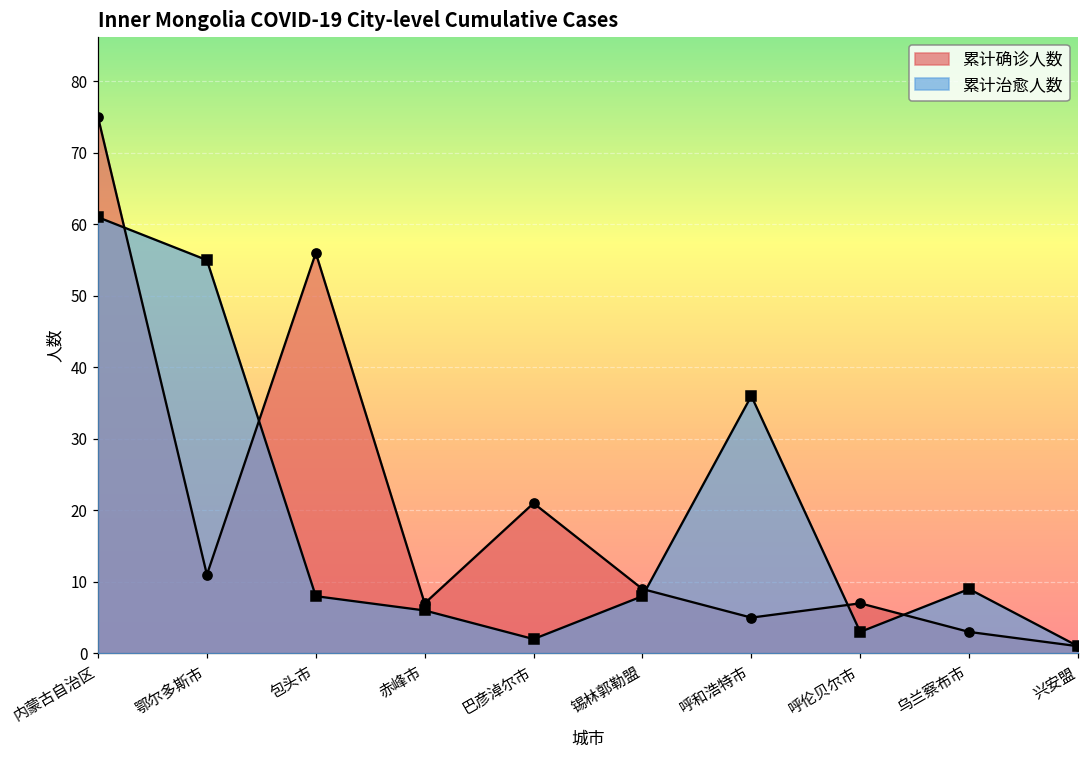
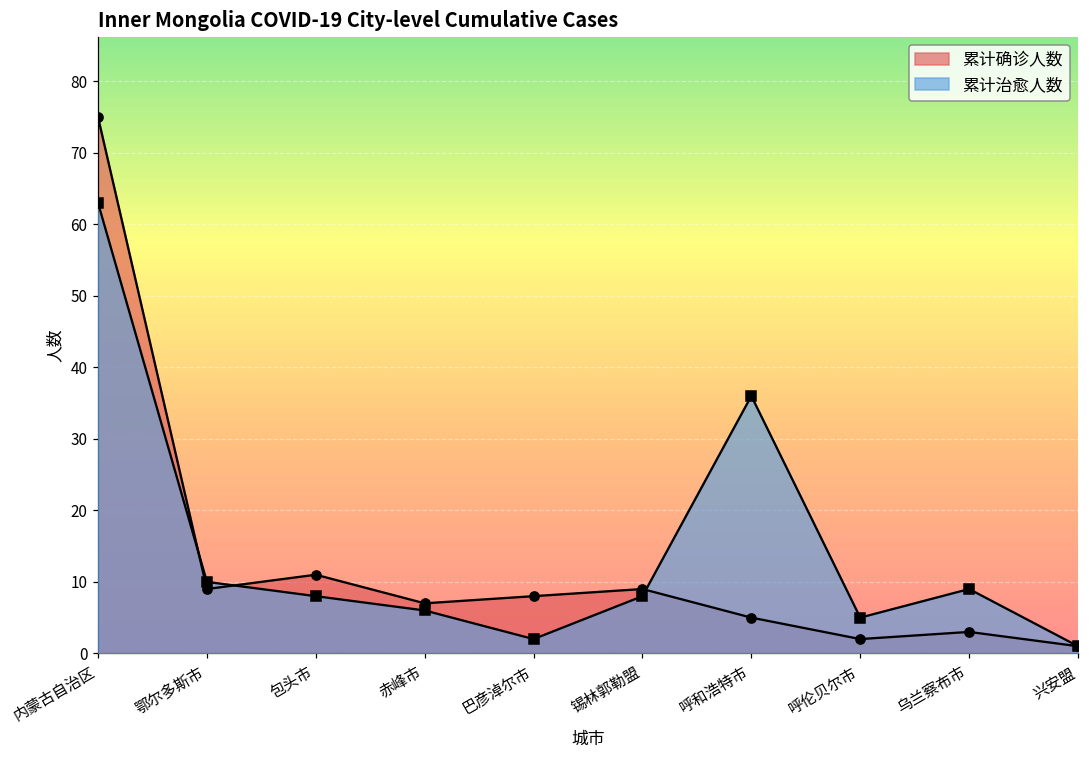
累计治愈人数, 内蒙古自治区: 61 -> 63
累计确诊人数, 鄂尔多斯市: 11 -> 9
累计治愈人数, 鄂尔多斯市: 55 -> 10
累计确诊人数, 包头市: 56 -> 11
累计确诊人数, 巴彦淖尔市: 21 -> 8
累计确诊人数, 呼伦贝尔市: 7 -> 2
累计治愈人数, 呼伦贝尔市: 3 -> 5
